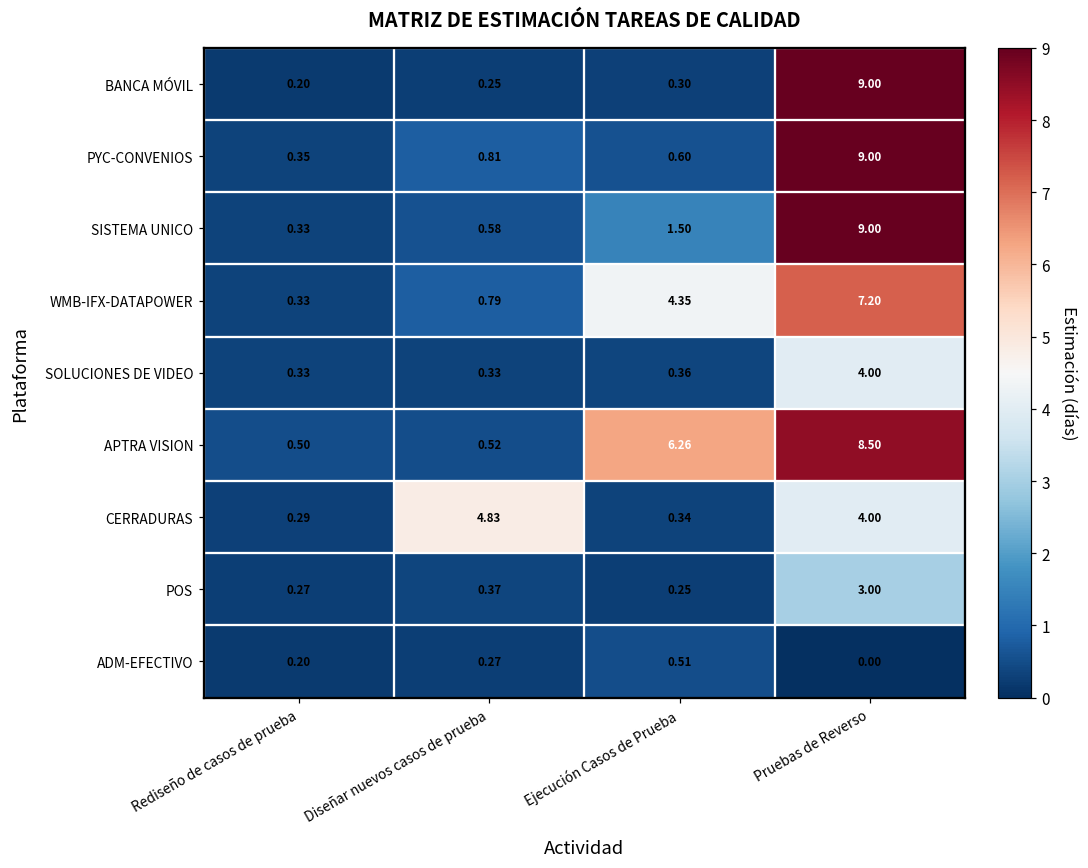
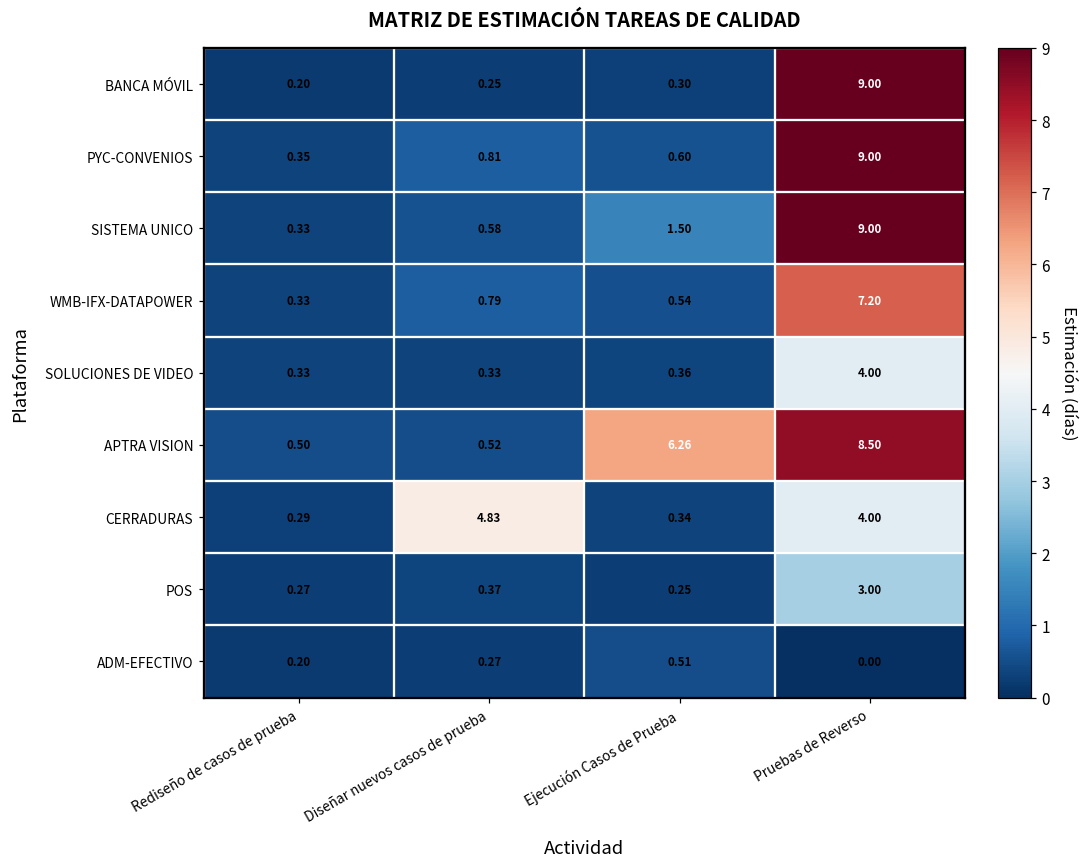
WMB-IFX-DATAPOWER, Ejecución Casos de Prueba: 4.35 -> 0.54
